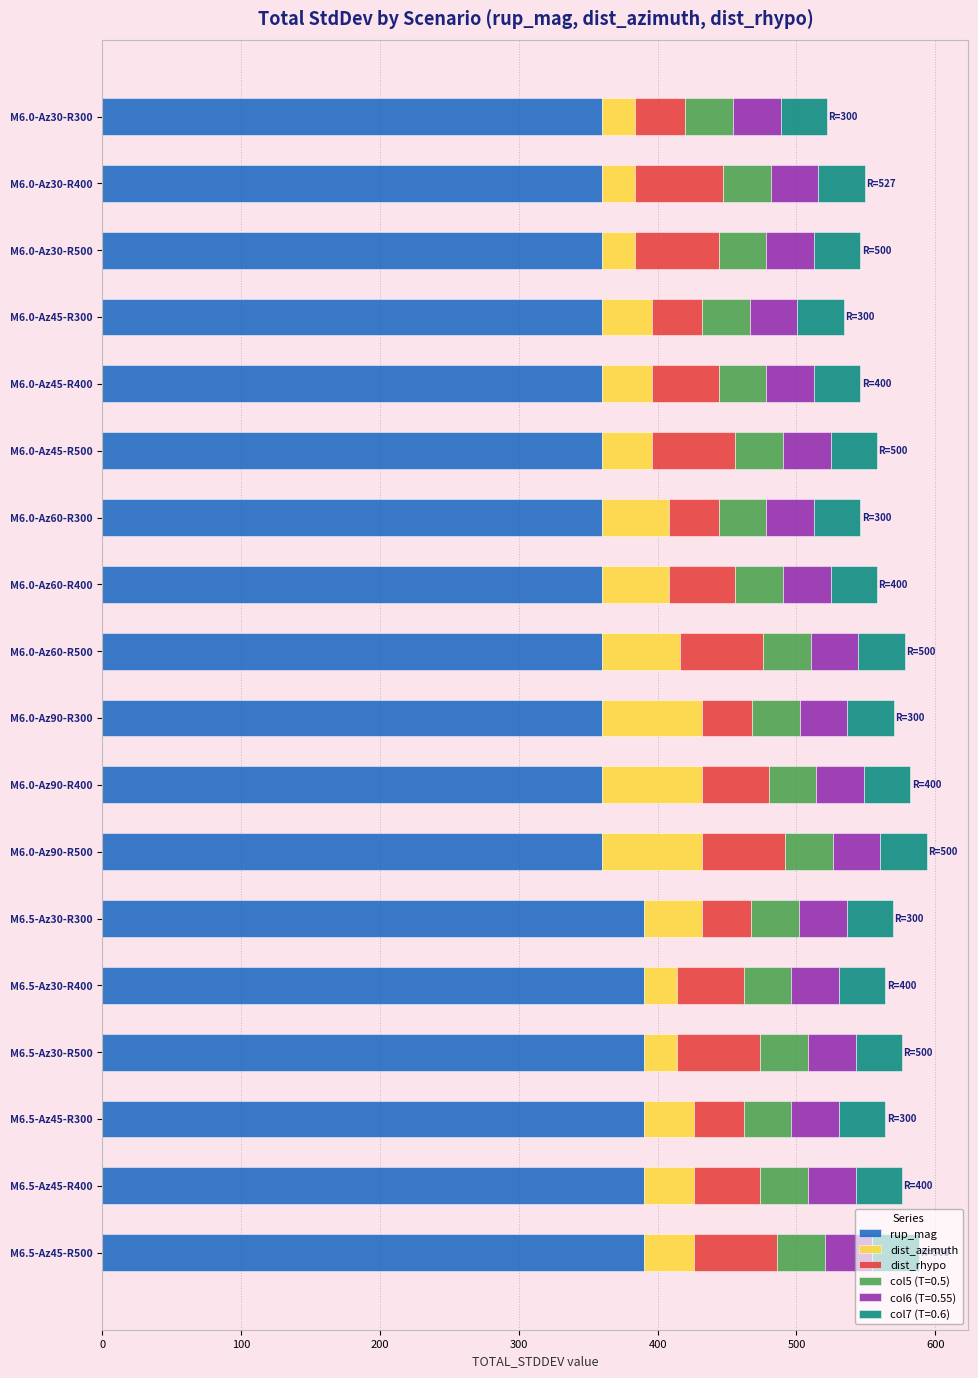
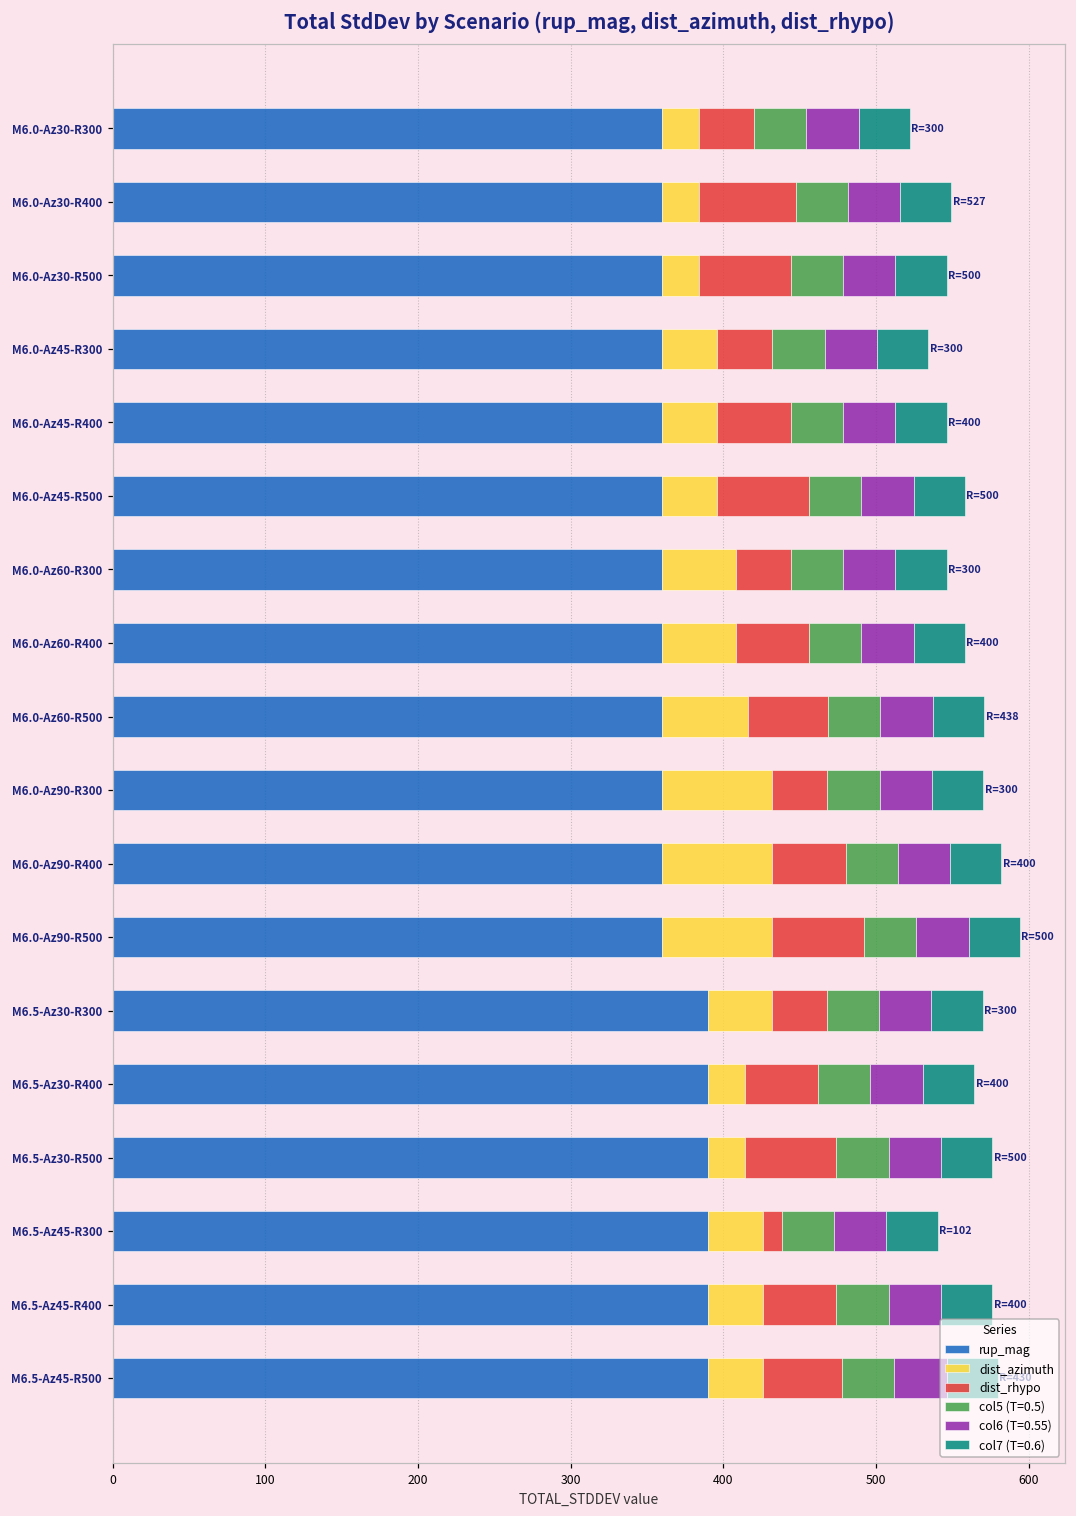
dist_rhypo, M6.0-Az60-R500: 500 -> 438
dist_rhypo, M6.5-Az45-R300: 300 -> 102
dist_rhypo, M6.5-Az45-R500: 60 -> 52
